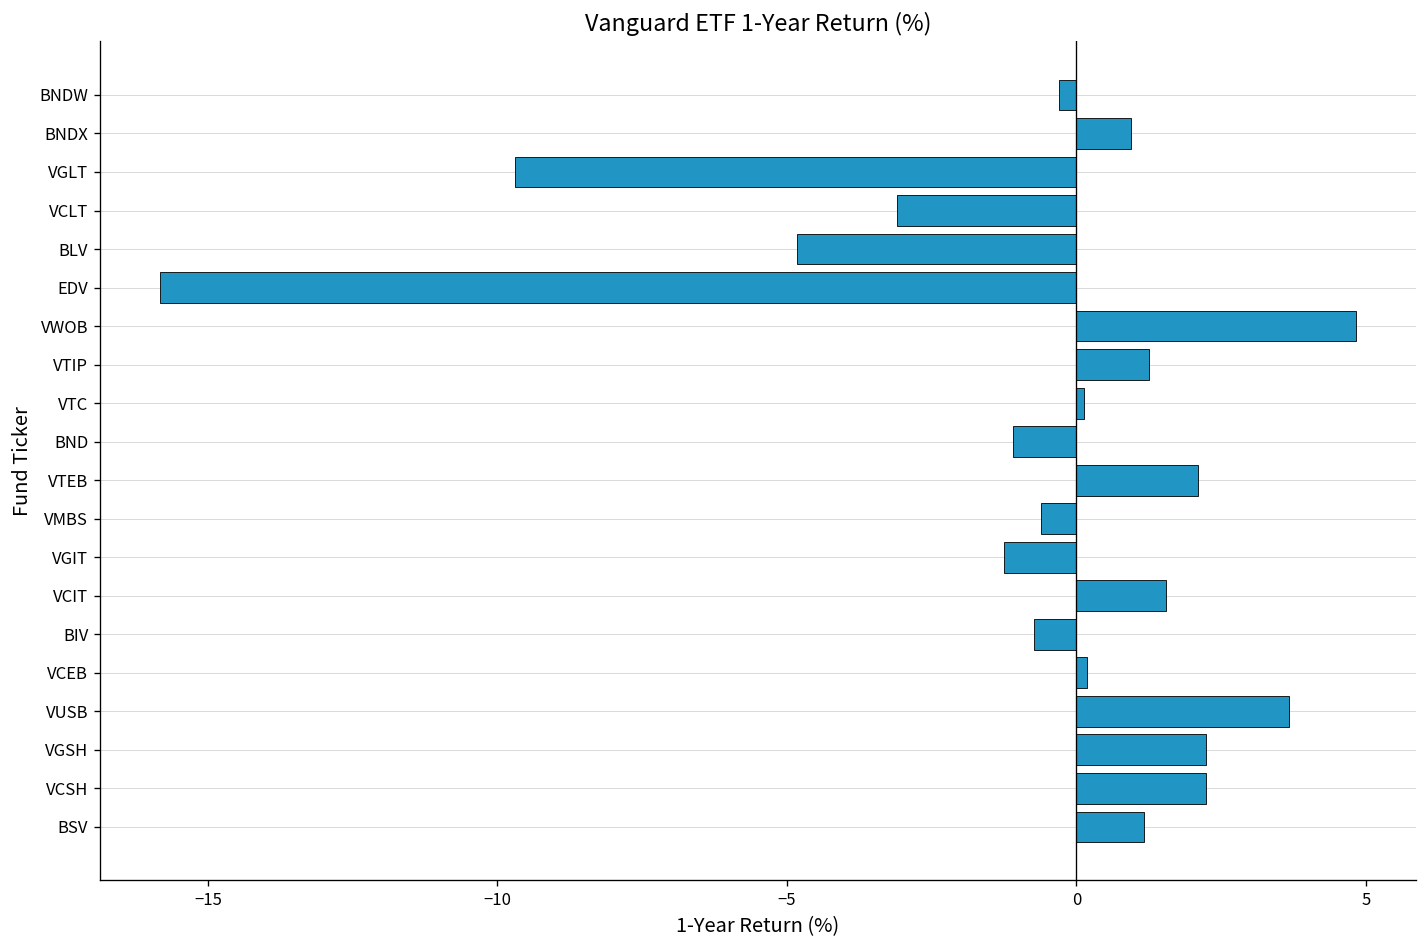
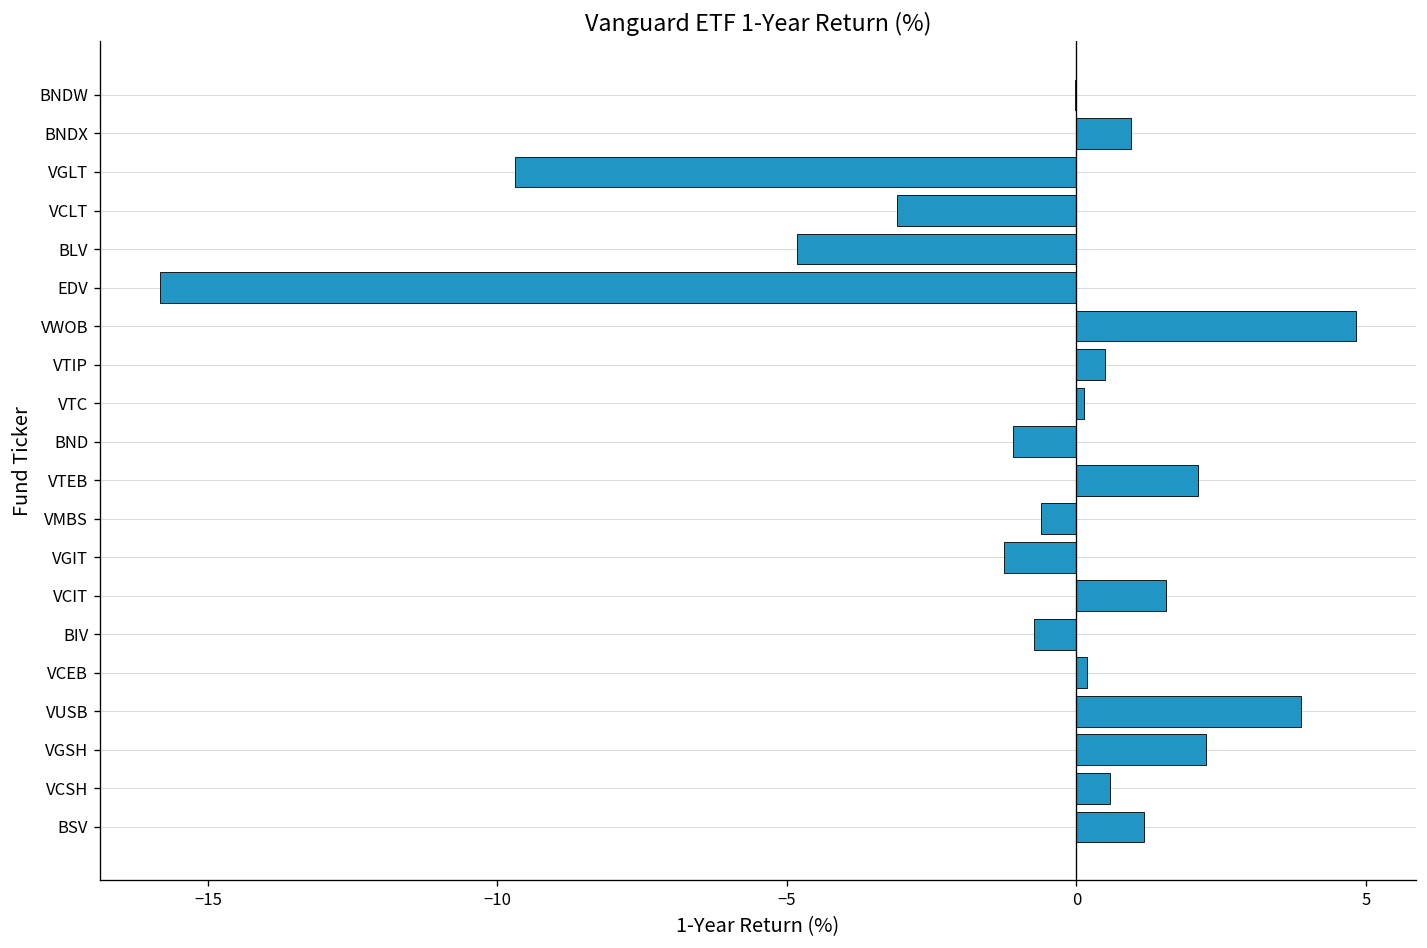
BNDW: -0.3 -> 0.0
VTIP: 1.3 -> 0.5
VUSB: 3.7 -> 3.9
VCSH: 2.2 -> 0.6
